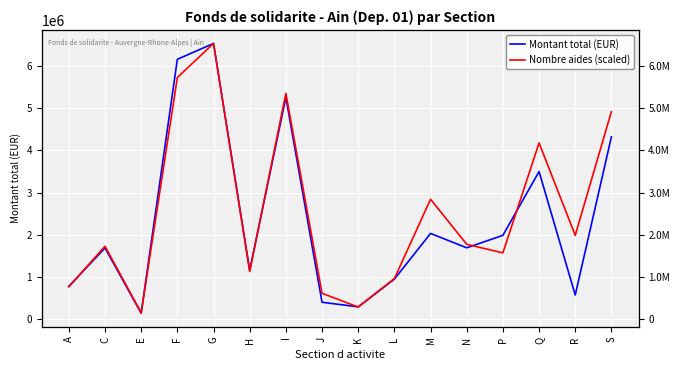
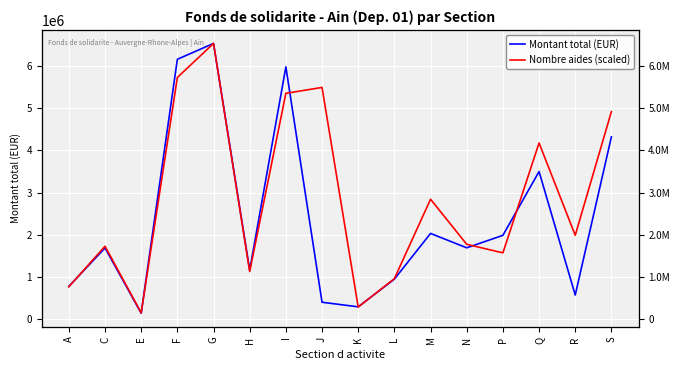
Montant total (EUR), I: 5300000 -> 6000000
Nombre aides (scaled), J: 600000 -> 5500000
